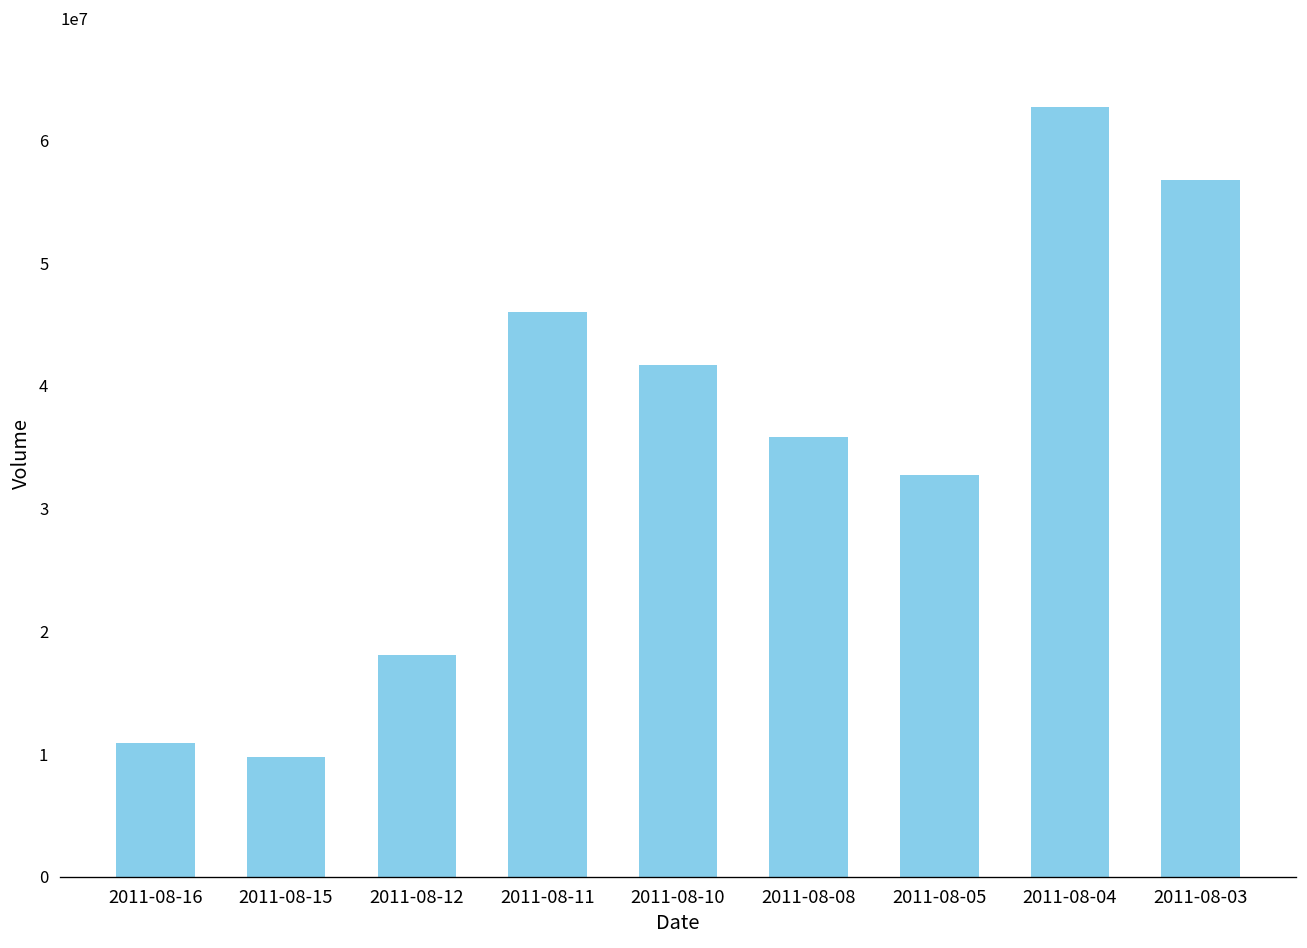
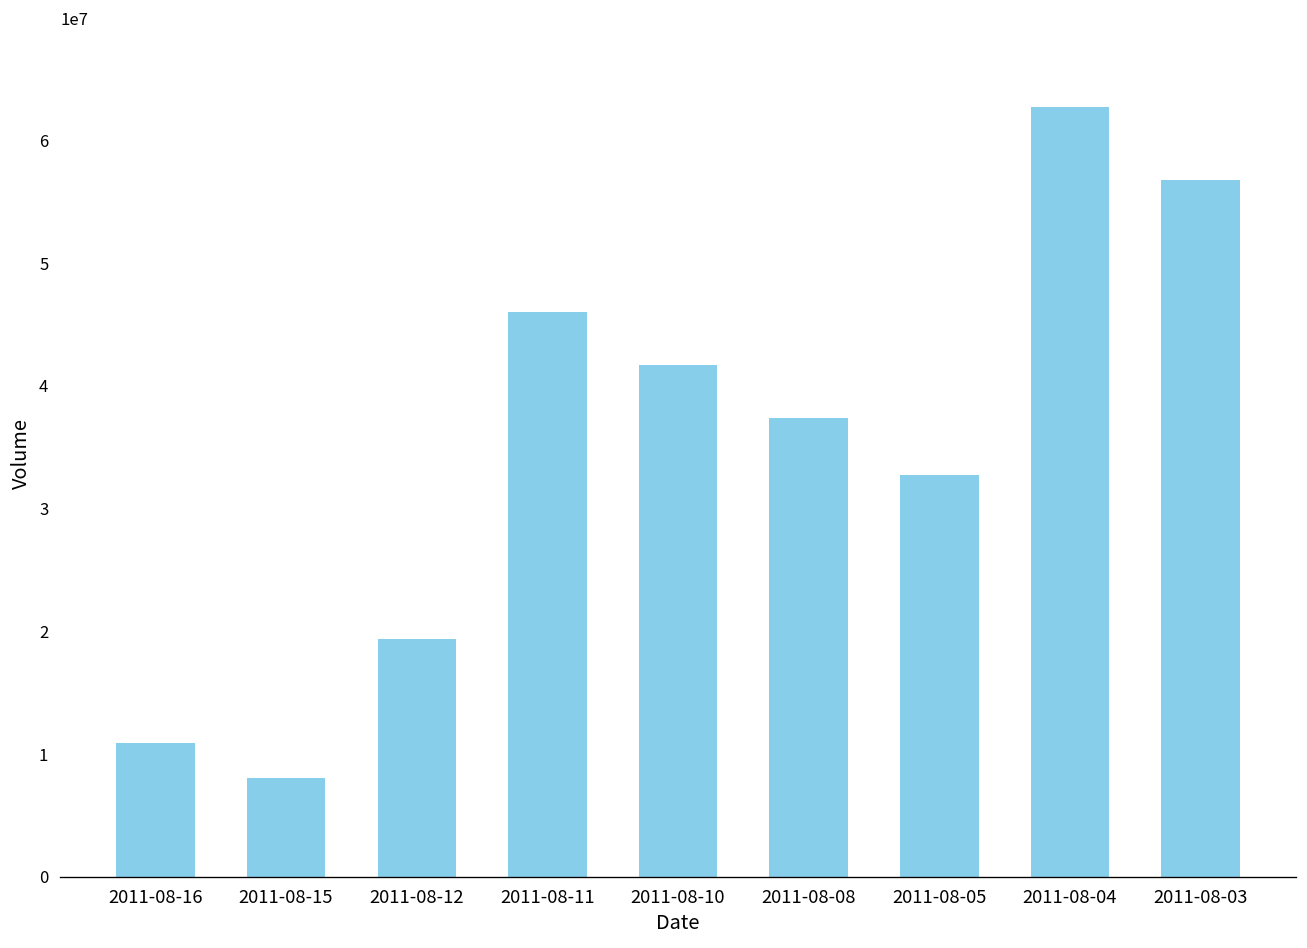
2011-08-15: 9800000 -> 8100000
2011-08-12: 18000000 -> 19300000
2011-08-08: 35800000 -> 37400000
